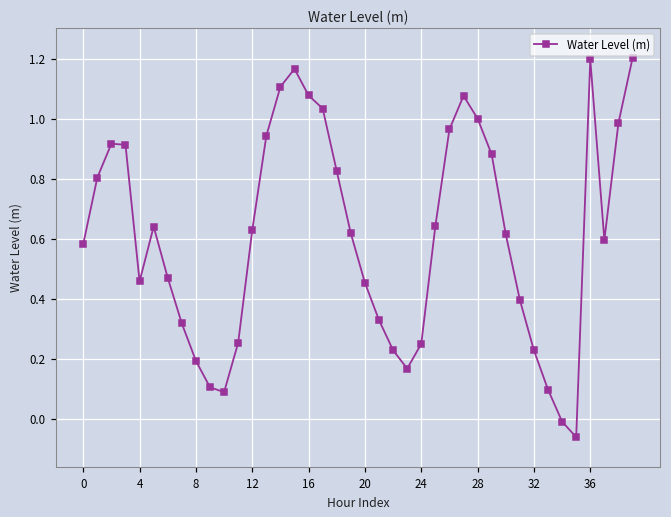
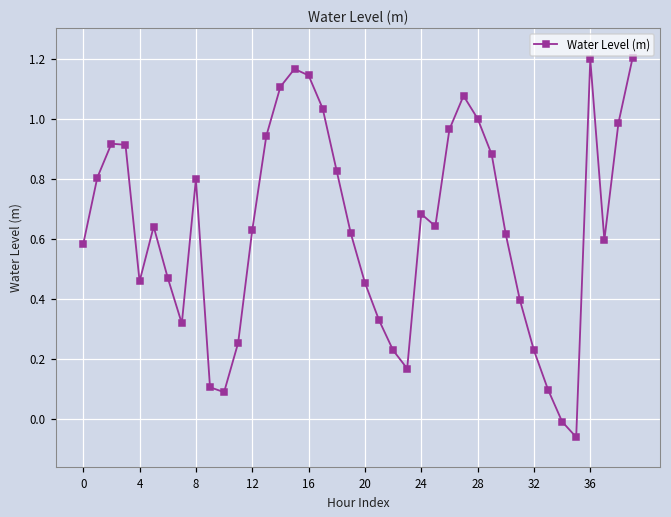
8: 0.19 -> 0.80
16: 1.08 -> 1.14
24: 0.25 -> 0.68
